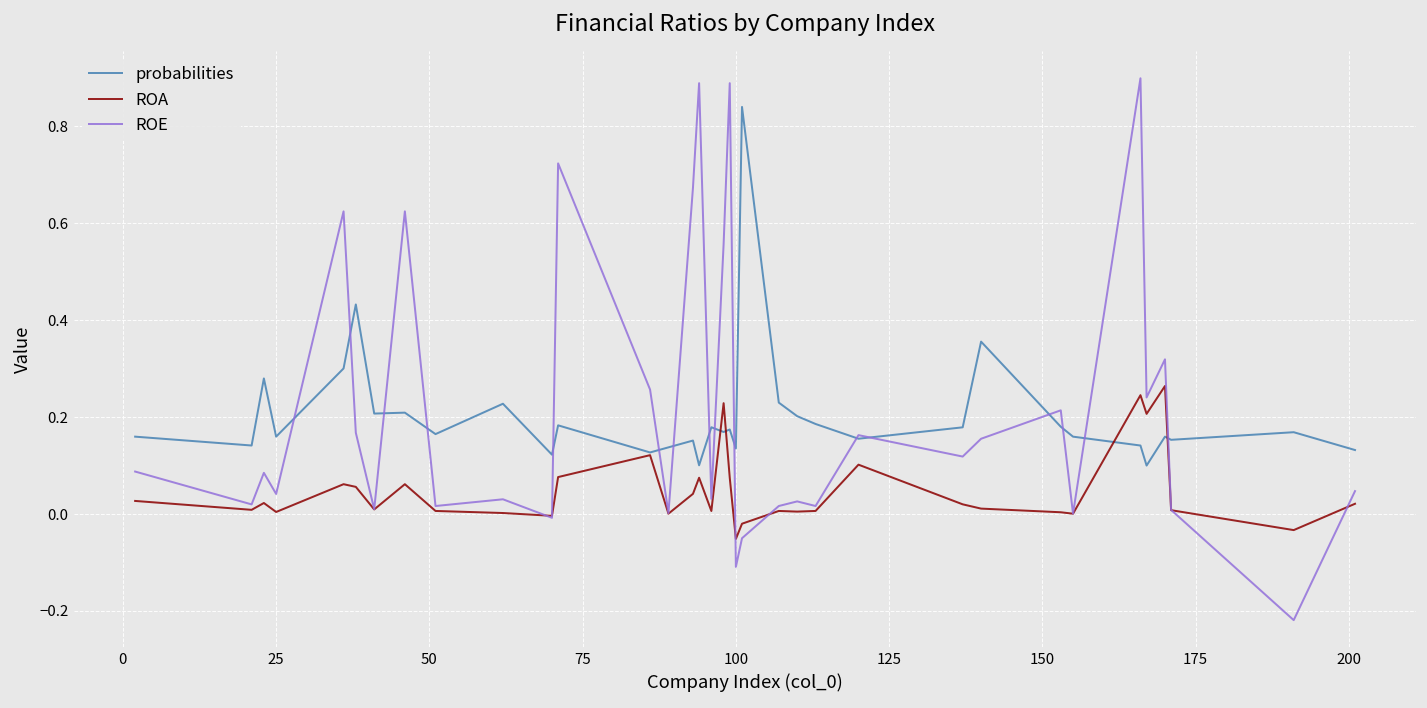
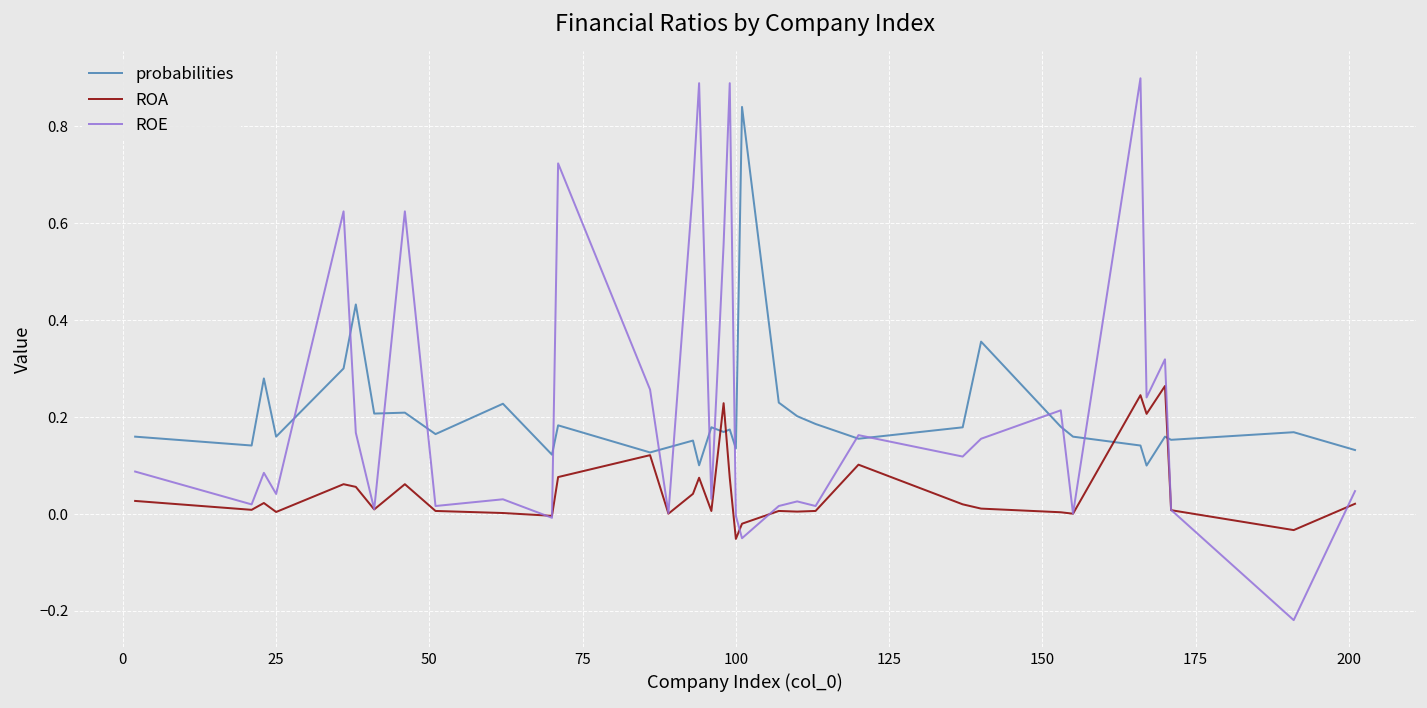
ROE, 100: -0.11 -> 0.00
